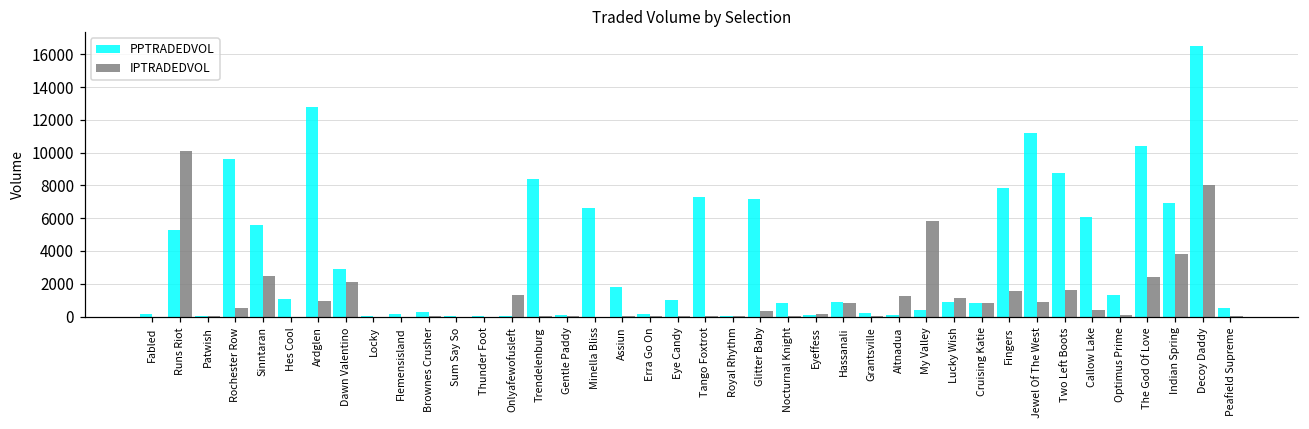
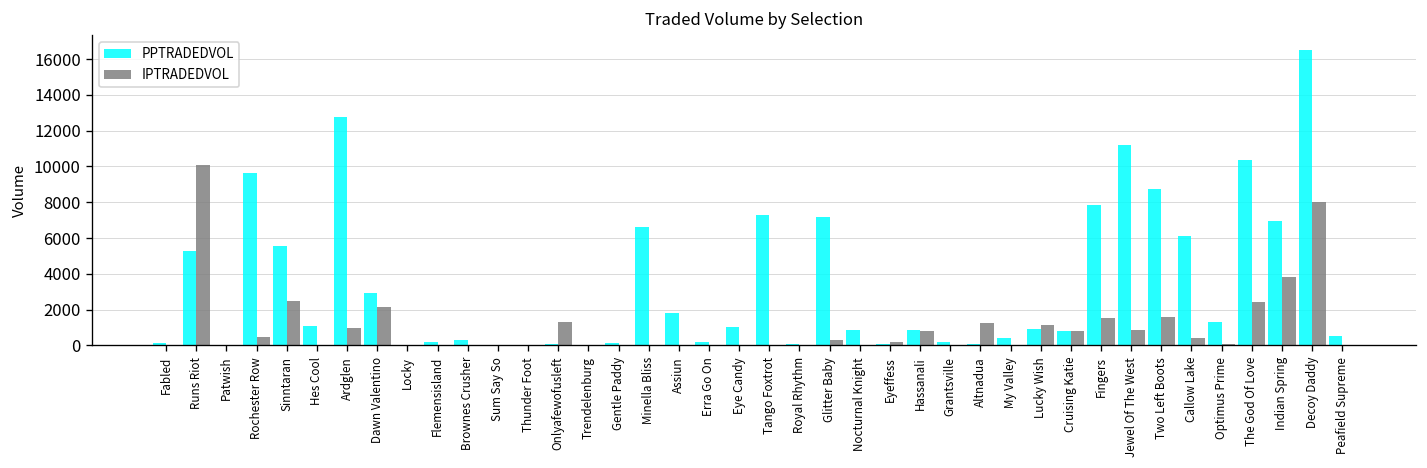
PPTRADEDVOL, Trendelenburg: 8400 -> 0
IPTRADEDVOL, My Valley: 5800 -> 0
